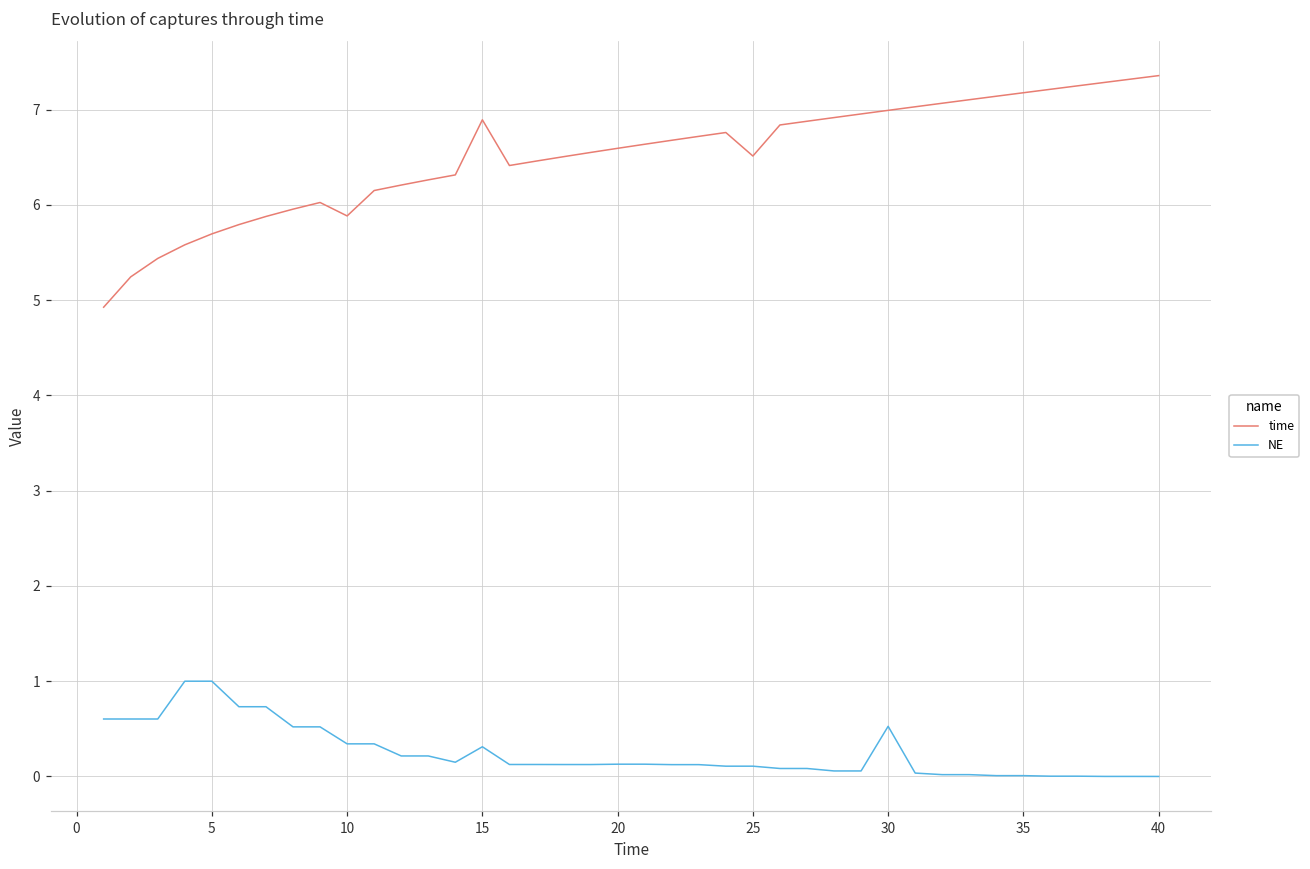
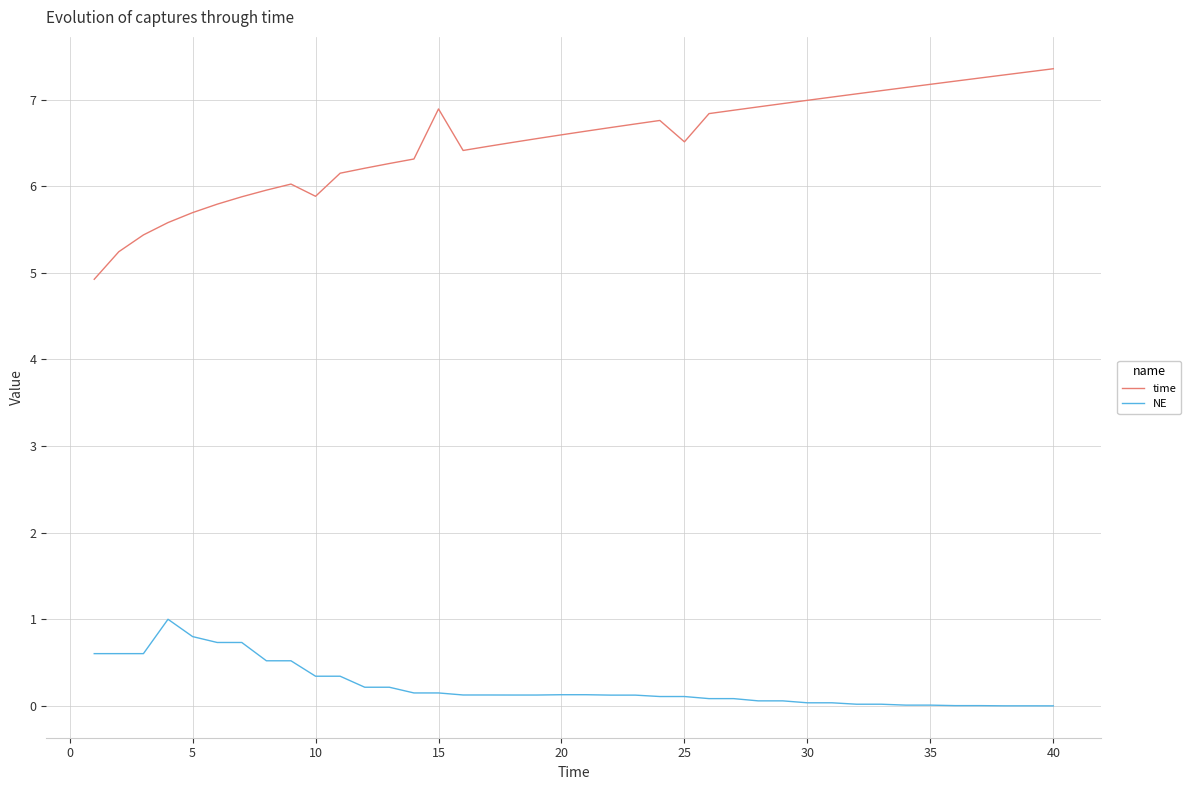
NE, 5: 1.0 -> 0.8
NE, 15: 0.3 -> 0.1
NE, 30: 0.5 -> 0.0
